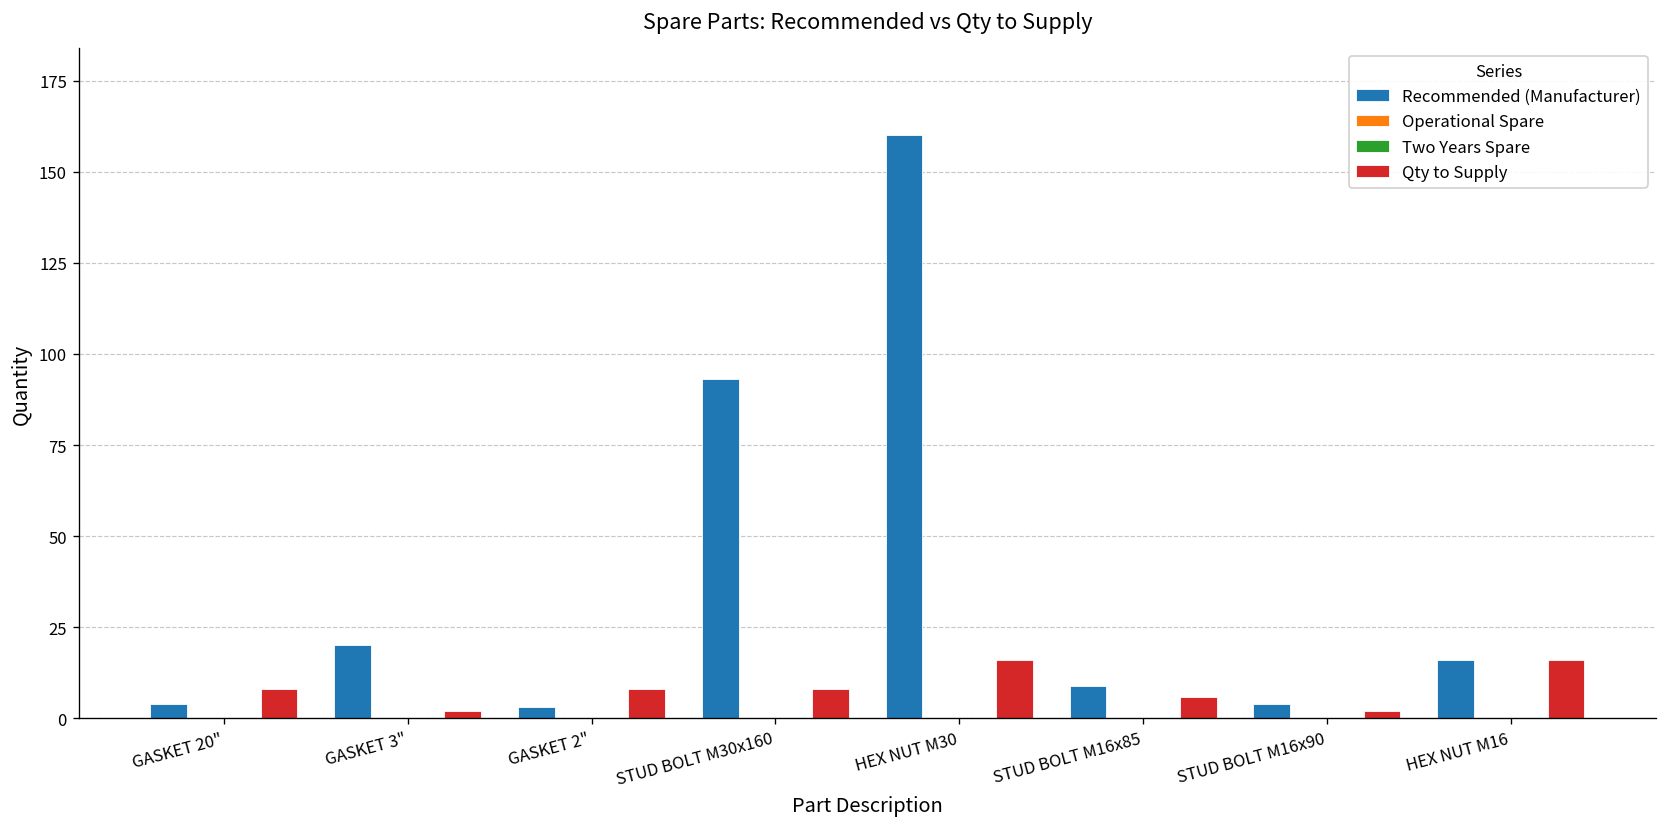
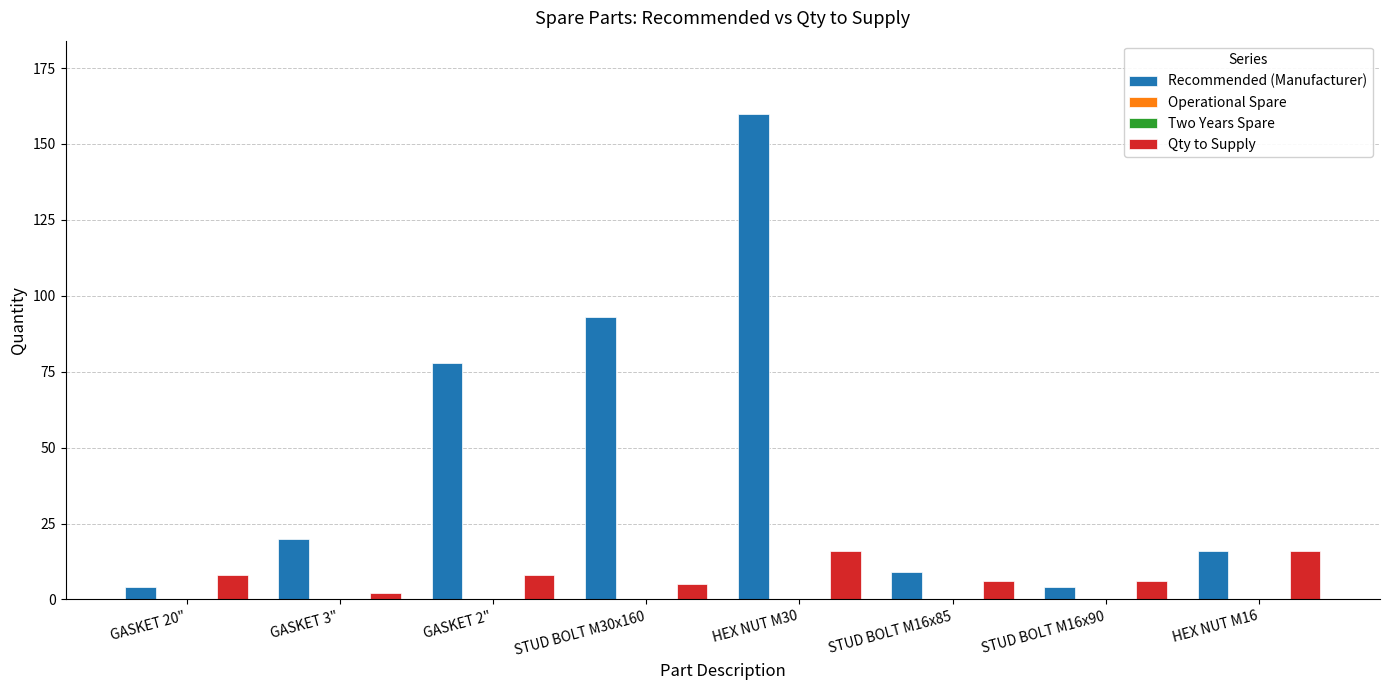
Recommended (Manufacturer), GASKET 2": 3 -> 78
Qty to Supply, STUD BOLT M30x160: 8 -> 5
Qty to Supply, STUD BOLT M16x90: 2 -> 6
